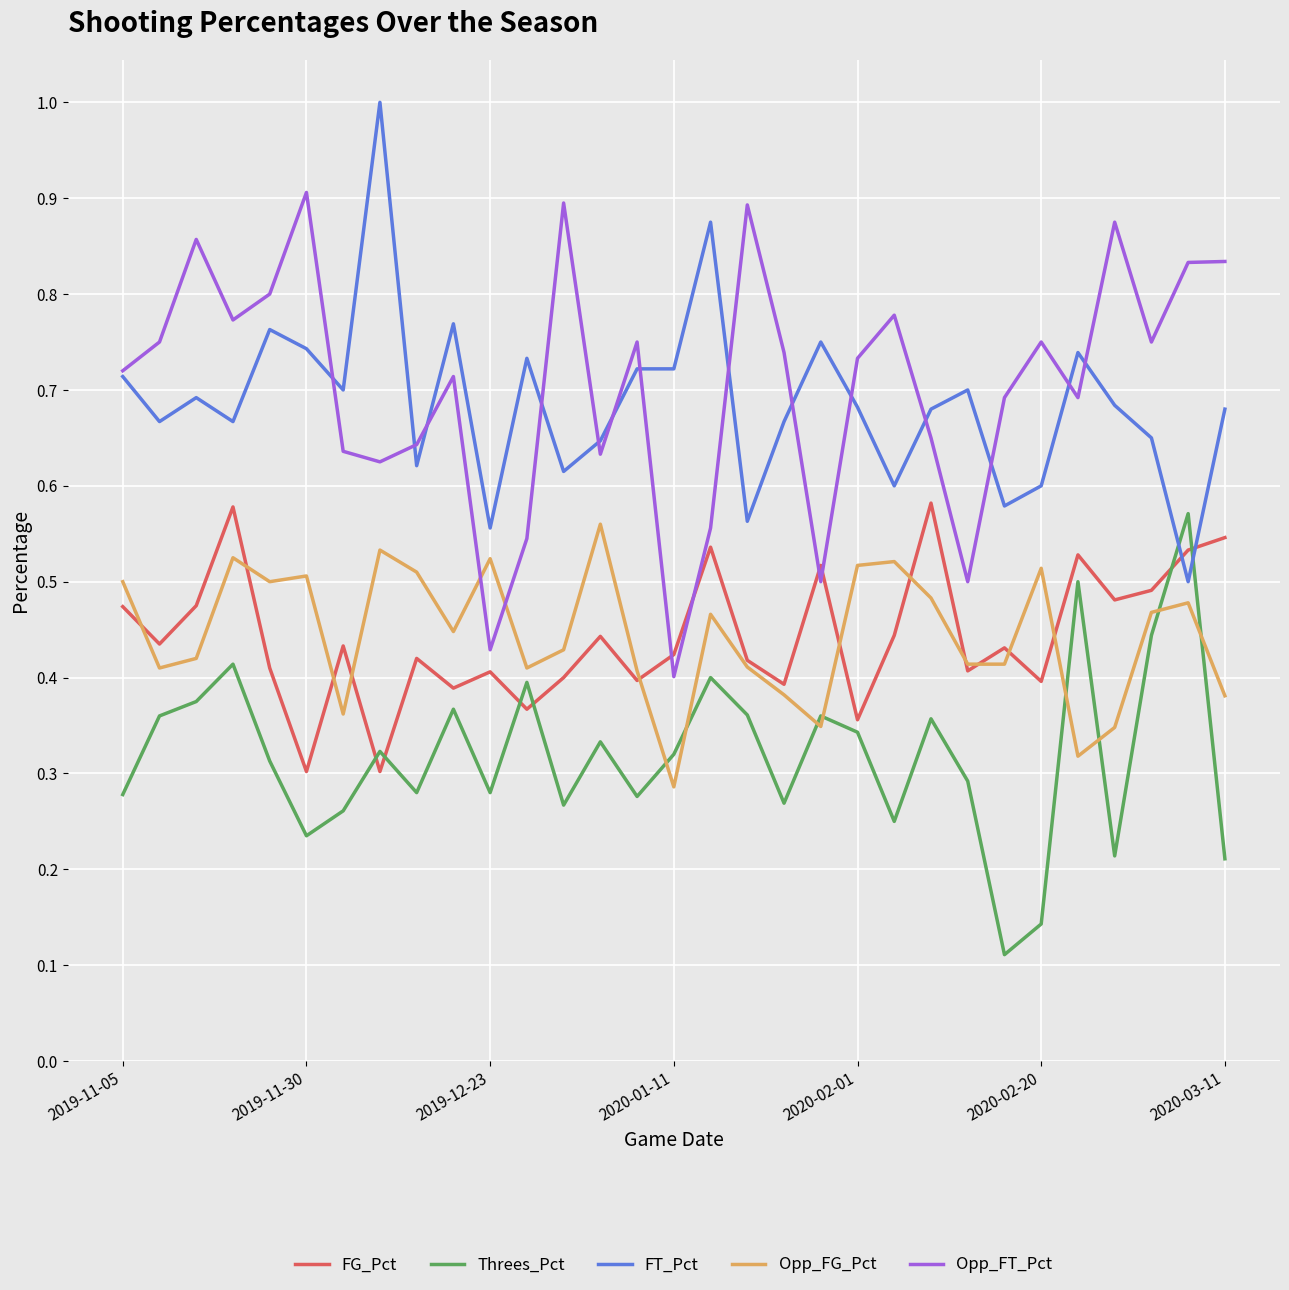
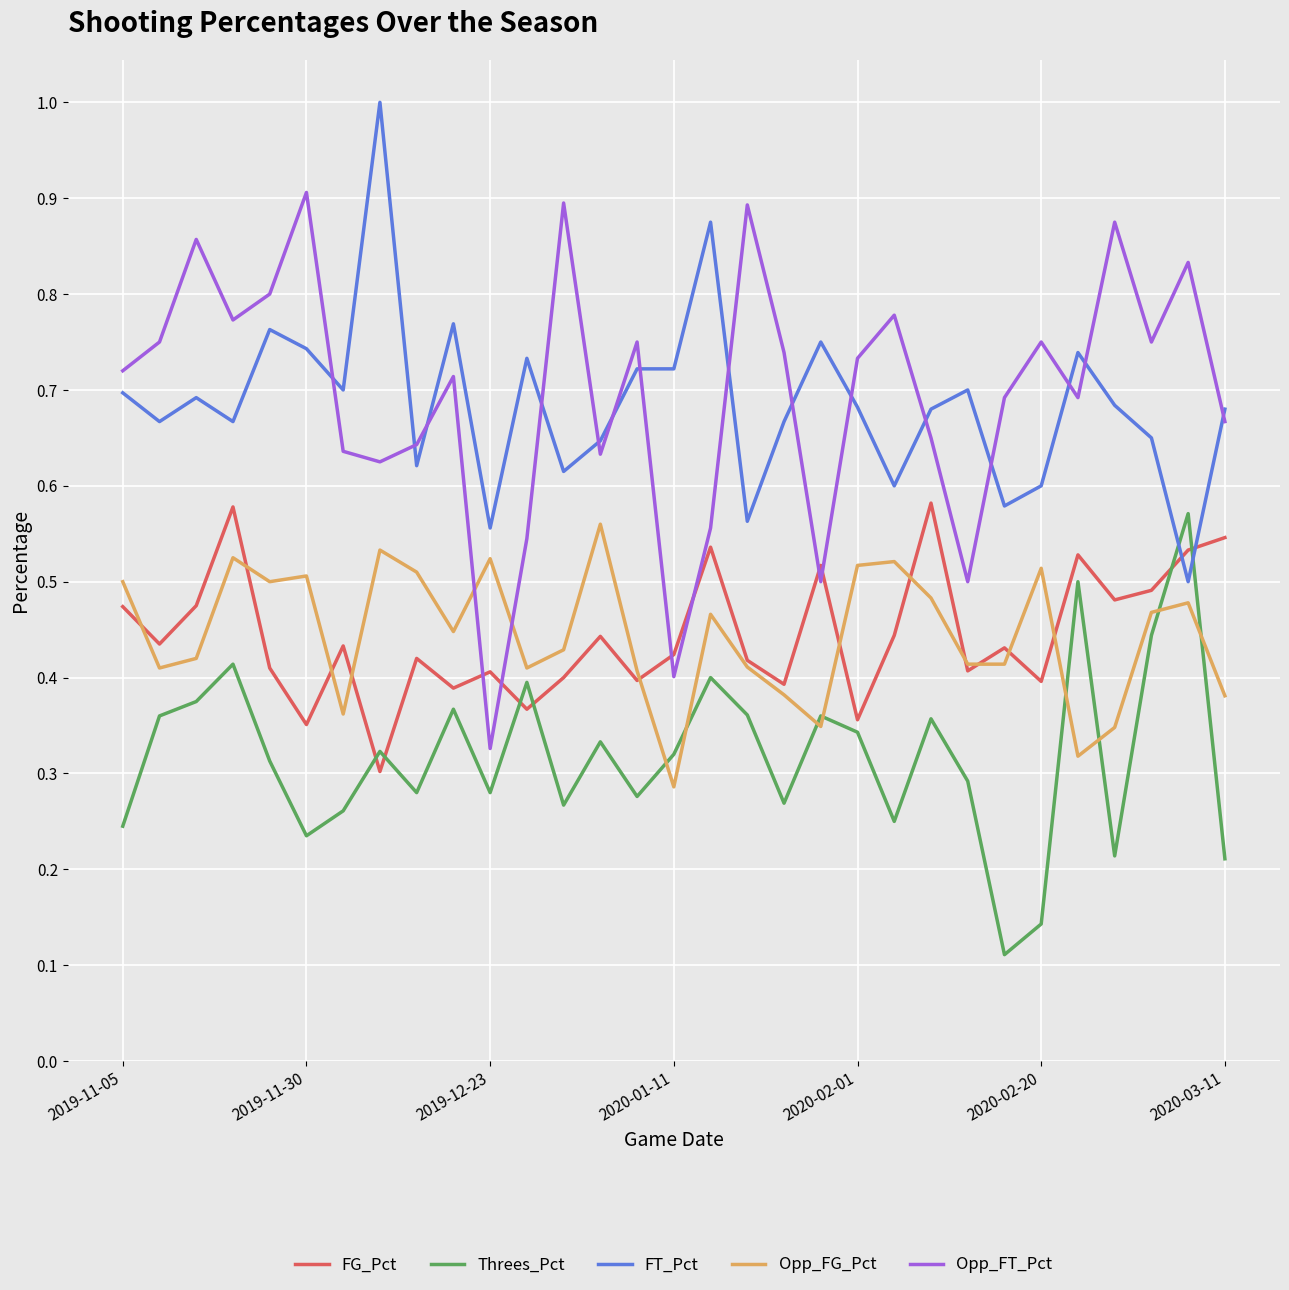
Threes_Pct, 2019-11-05: 0.28 -> 0.25
FT_Pct, 2019-11-05: 0.71 -> 0.70
FG_Pct, 2019-11-30: 0.30 -> 0.35
Opp_FT_Pct, 2019-12-23: 0.43 -> 0.33
Opp_FT_Pct, 2020-03-11: 0.83 -> 0.67
